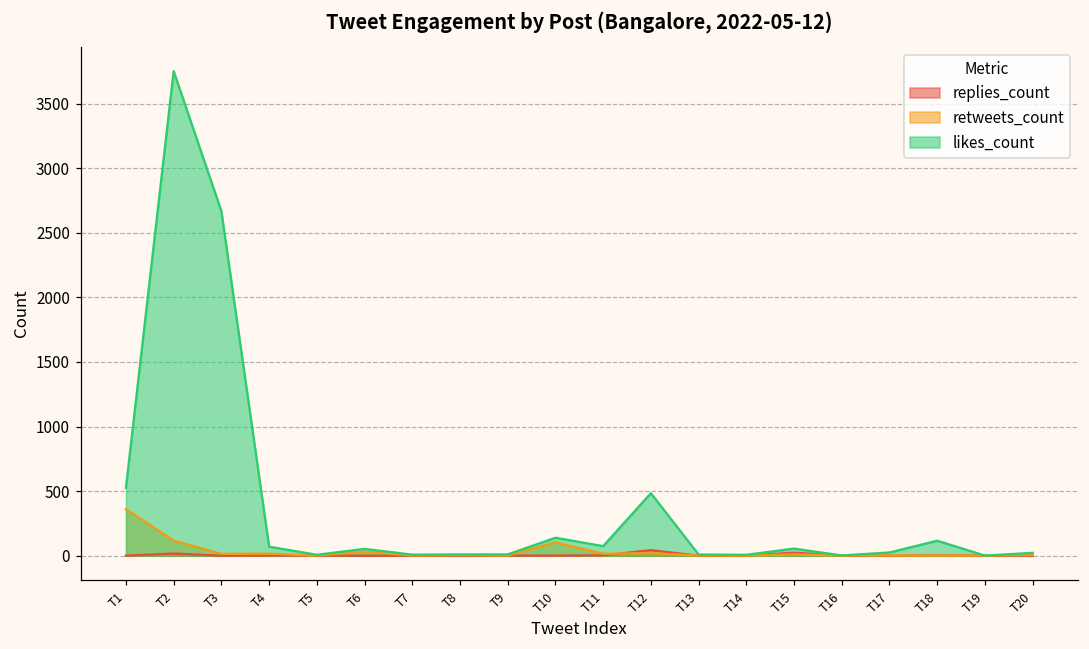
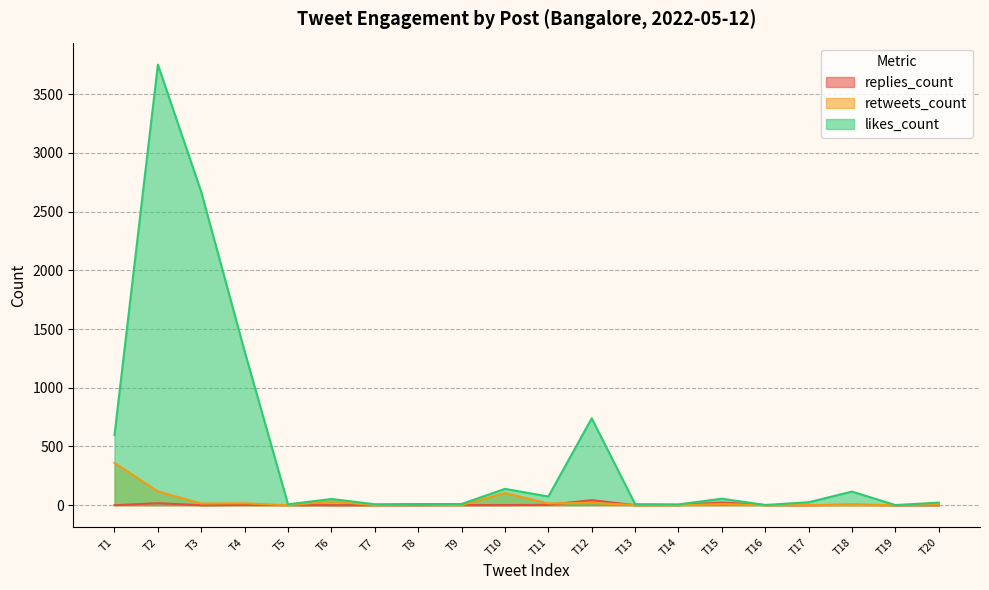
likes_count, T1: 530 -> 600
likes_count, T4: 70 -> 1310
likes_count, T12: 480 -> 740
